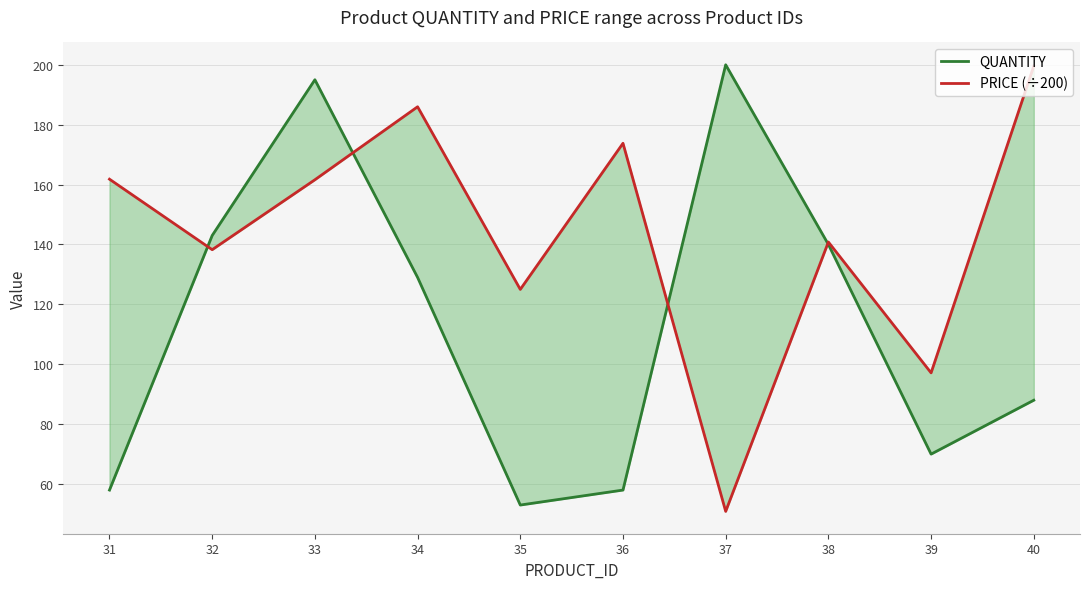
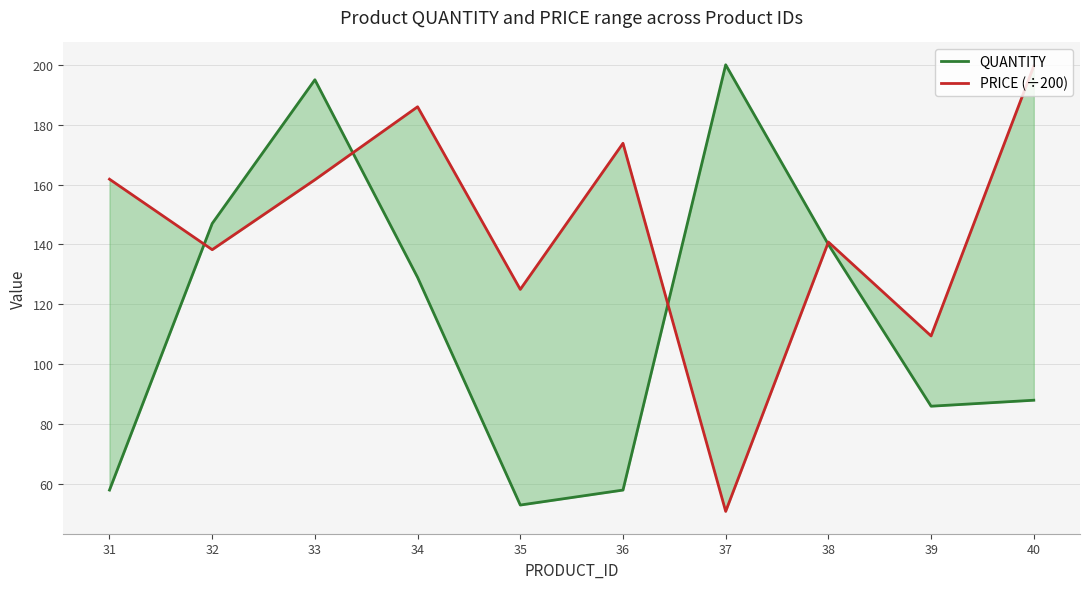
QUANTITY, 32: 143 -> 147
QUANTITY, 39: 70 -> 86
PRICE (÷200), 39: 97 -> 109
